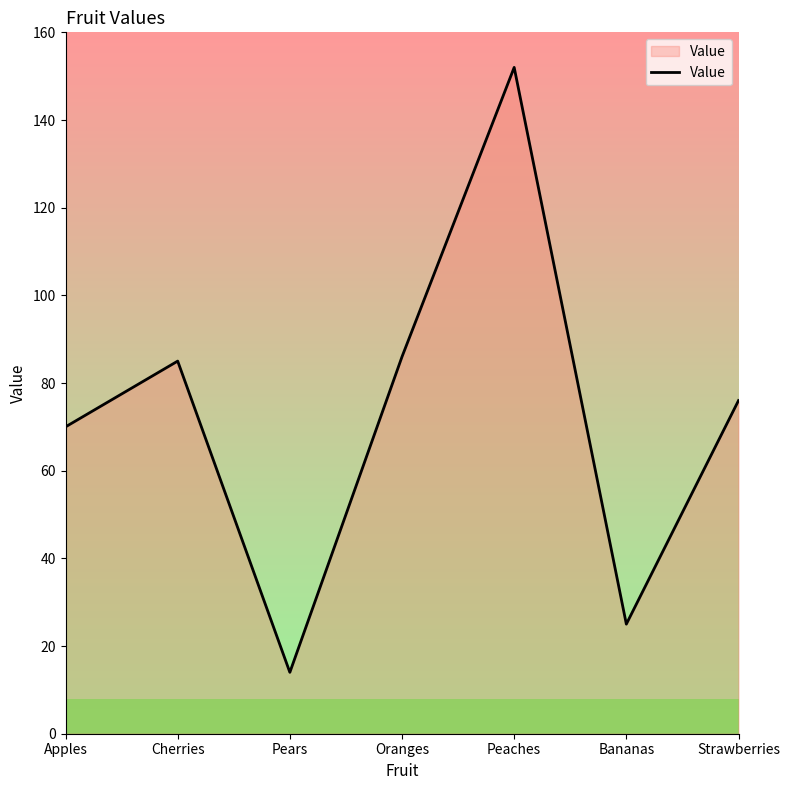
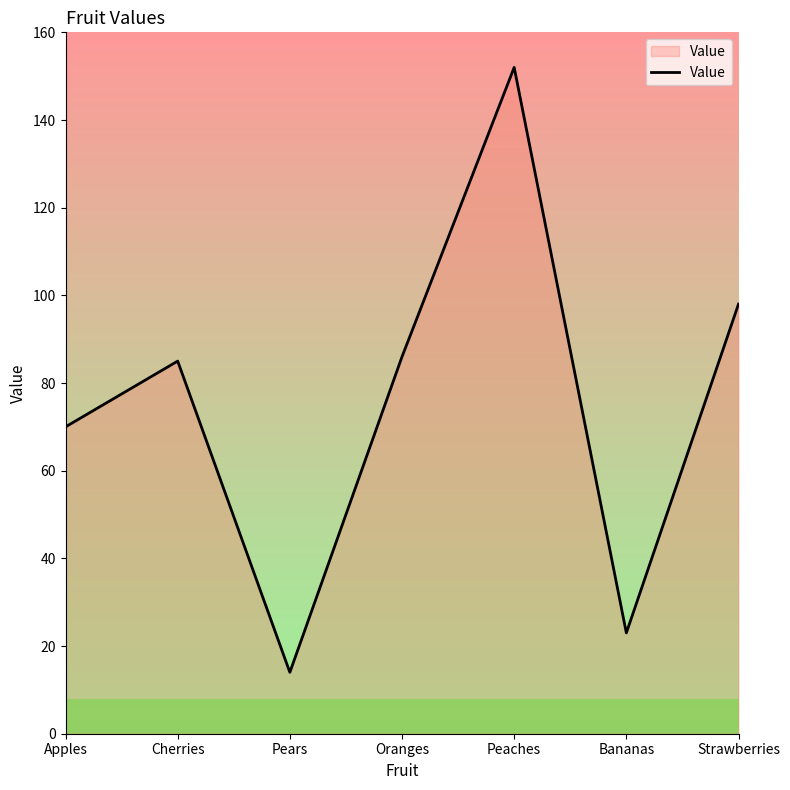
Bananas: 25 -> 23
Strawberries: 76 -> 98
